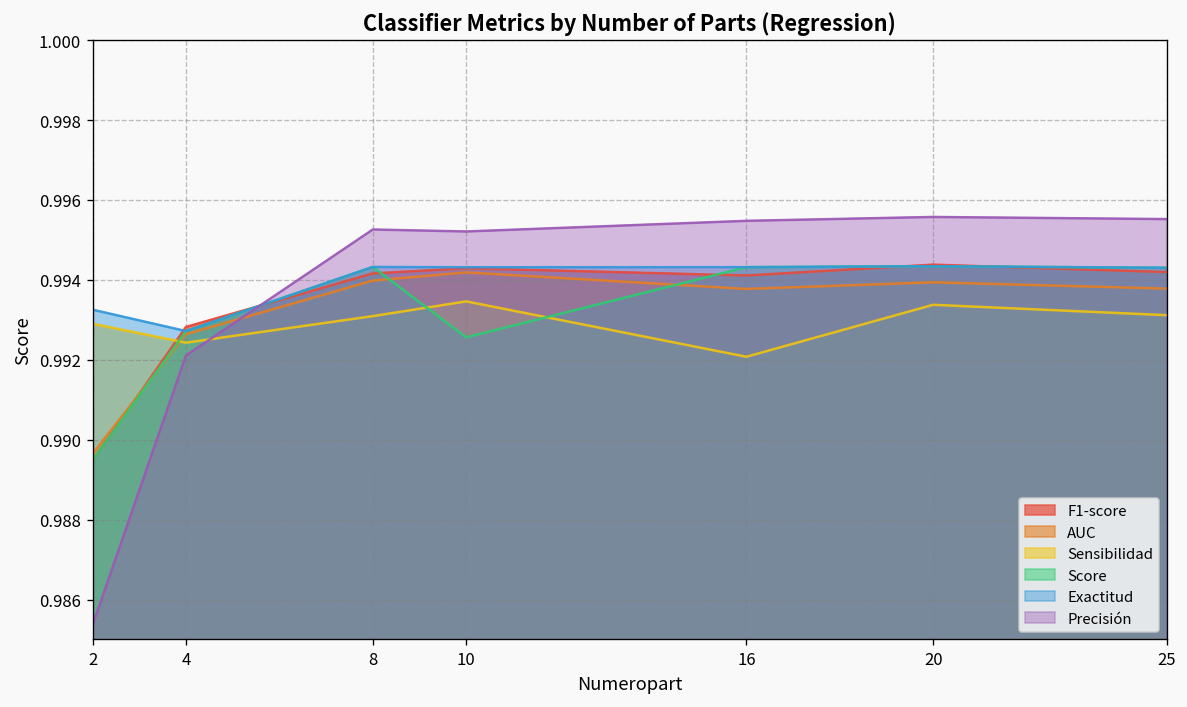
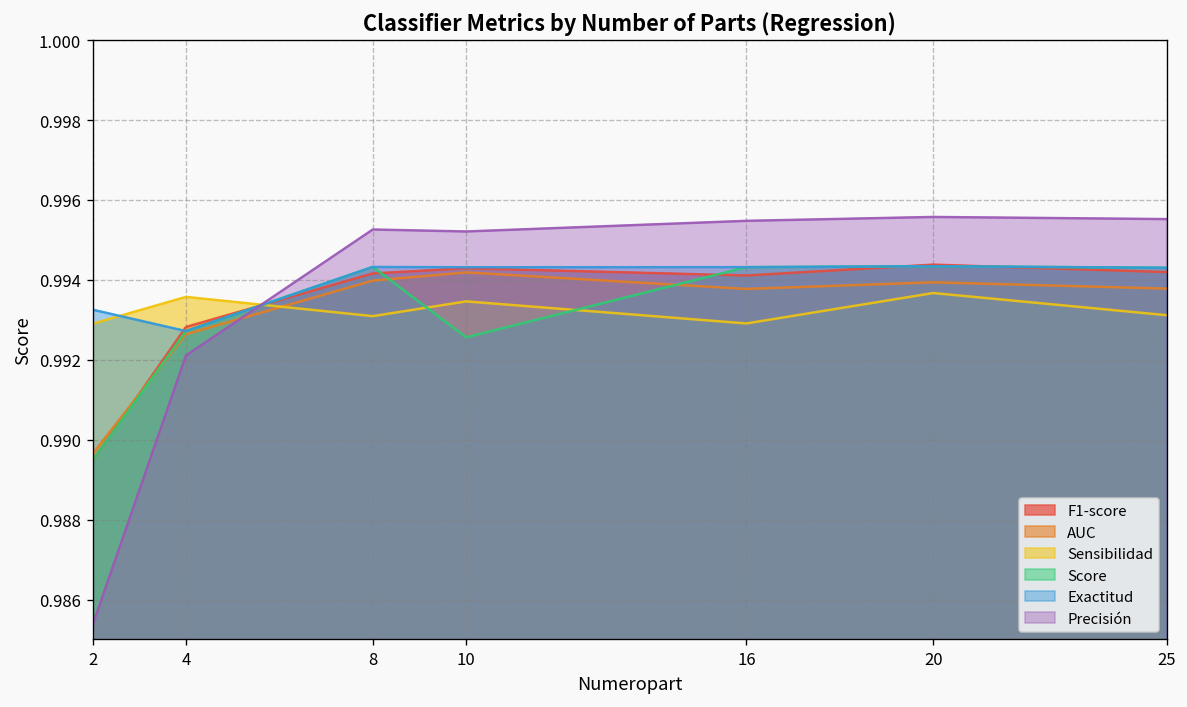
Sensibilidad, 4: 0.9924 -> 0.9936
Sensibilidad, 16: 0.9921 -> 0.9929
Sensibilidad, 20: 0.9934 -> 0.9937
